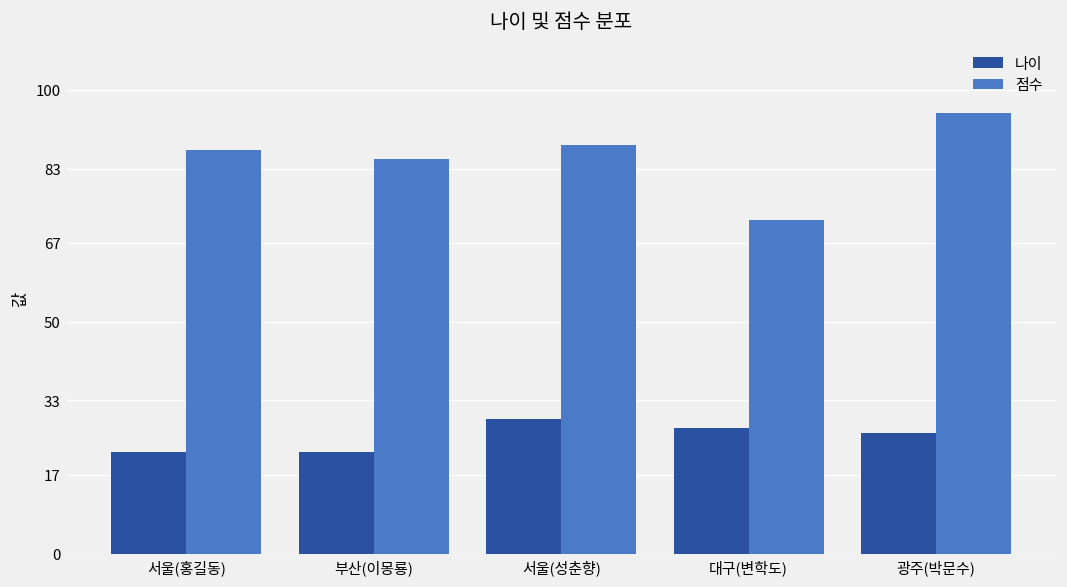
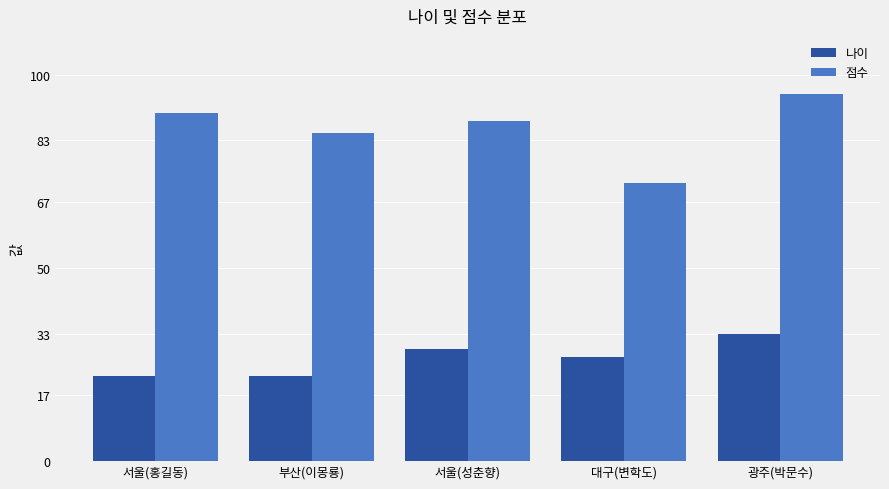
점수, 서울(홍길동): 87 -> 90
나이, 광주(박문수): 26 -> 33
